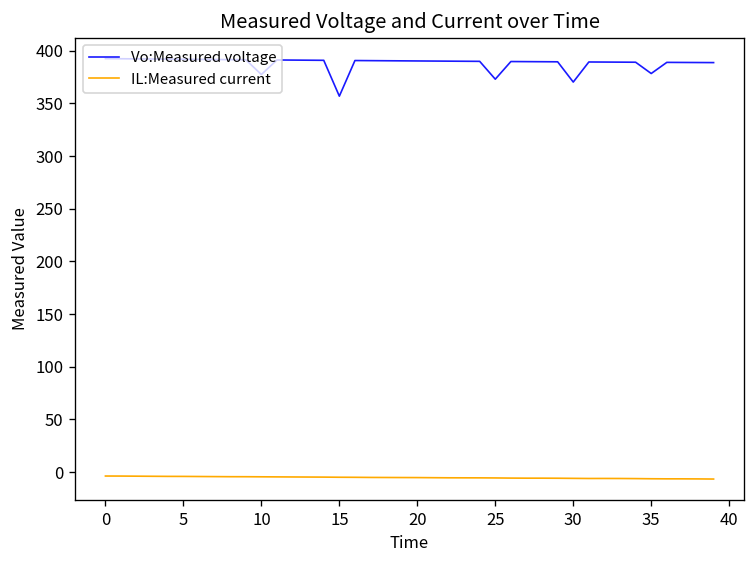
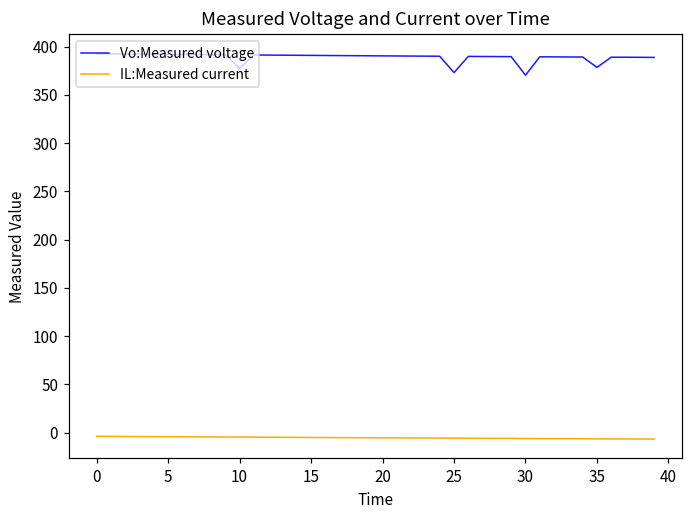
Vo:Measured voltage, 15: 360 -> 390
